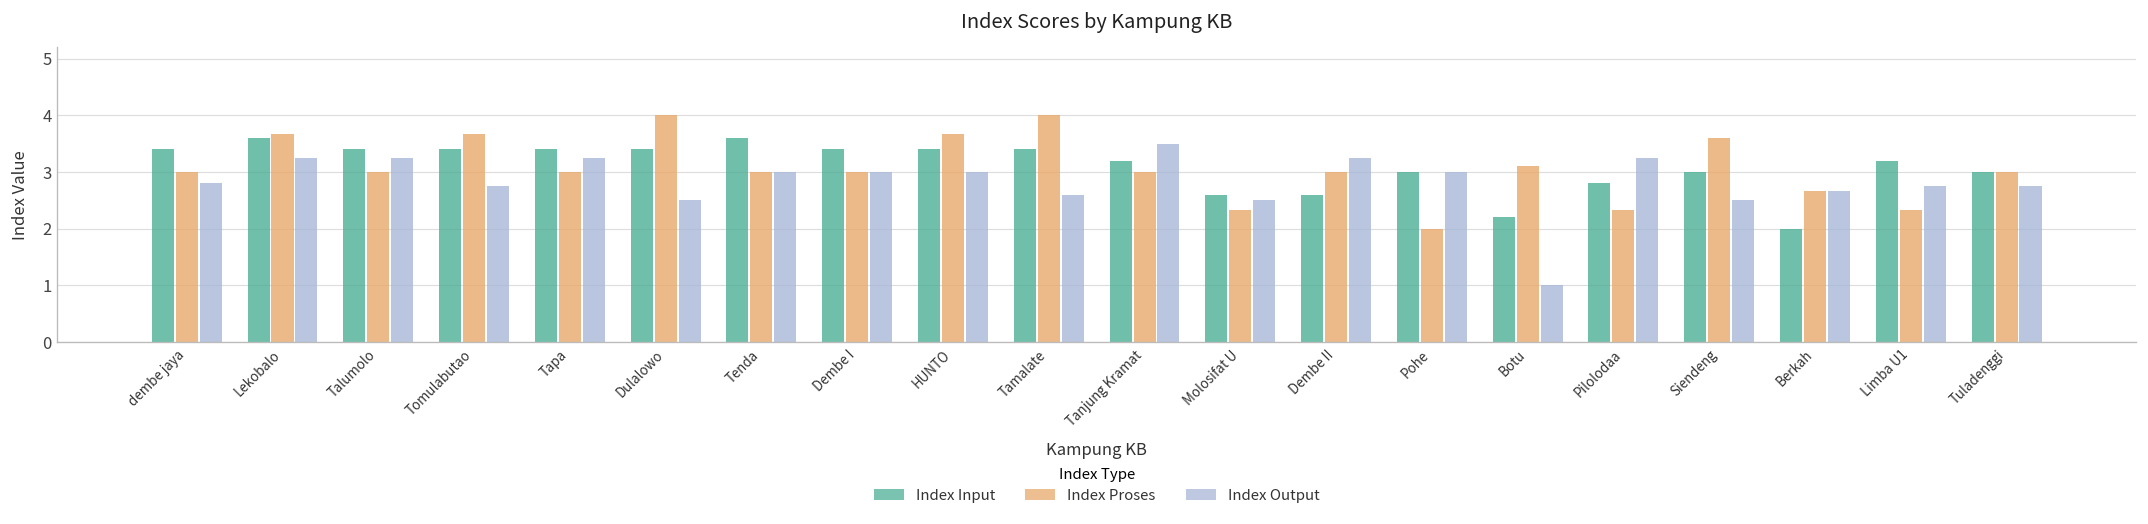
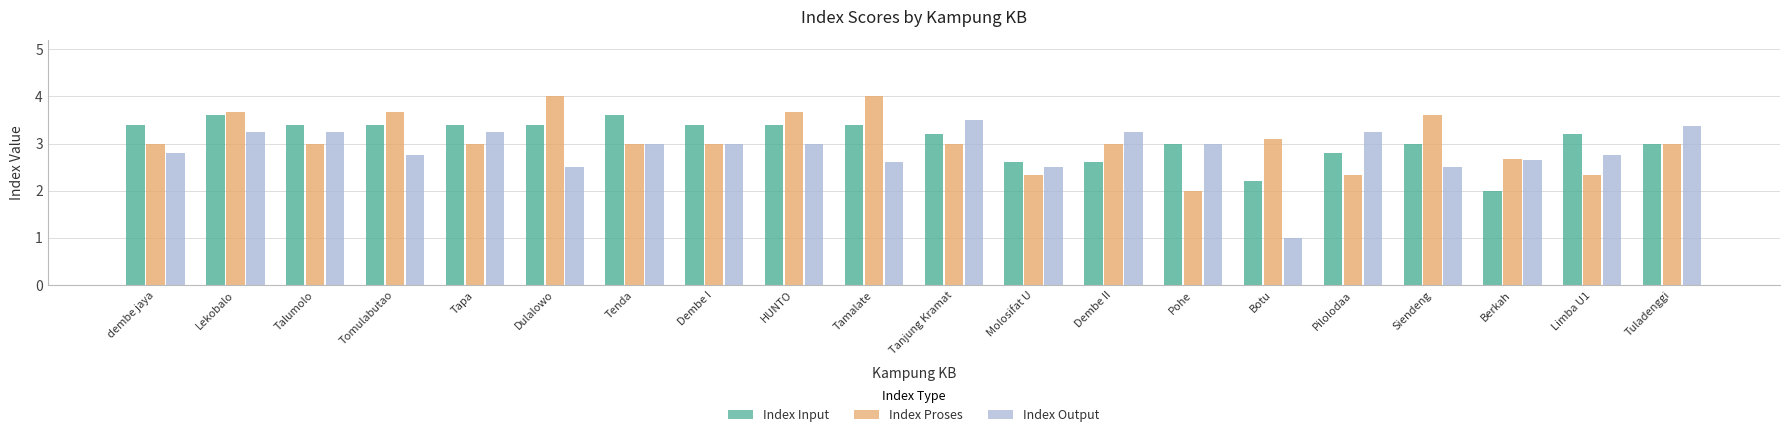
Index Output, Tuladenggi: 2.8 -> 3.4
